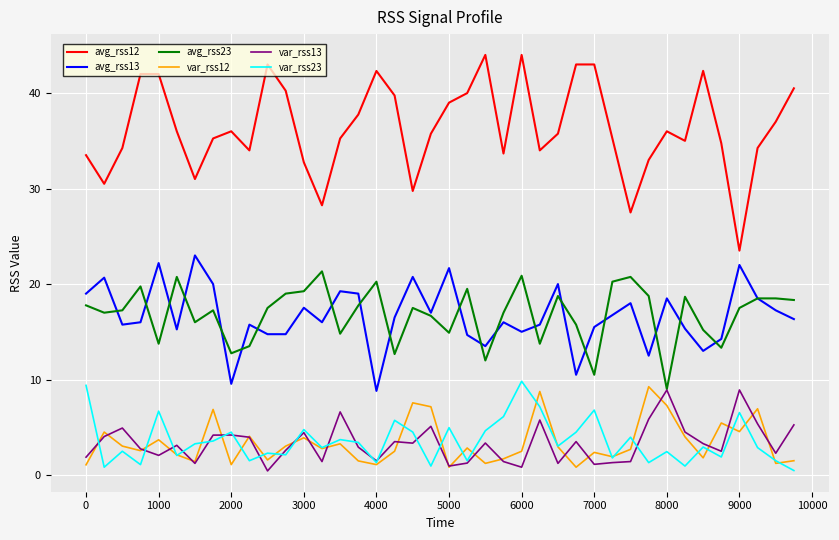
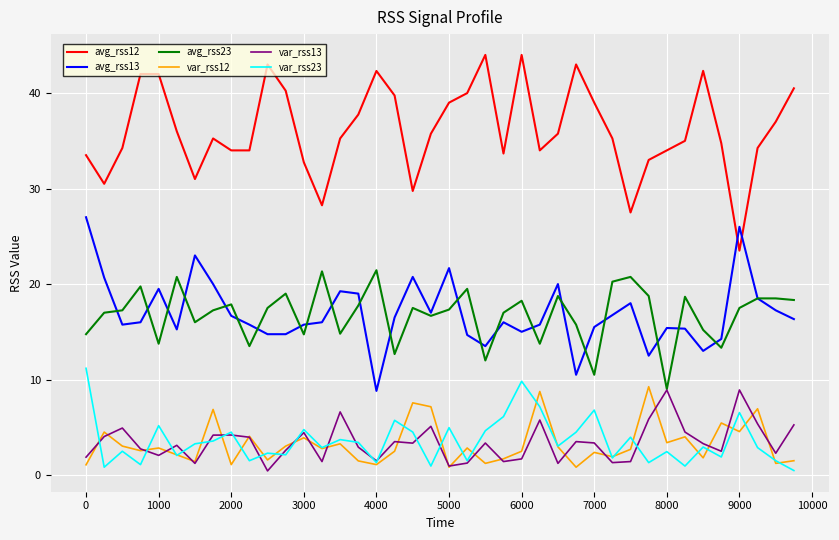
avg_rss13, 0: 19 -> 27
avg_rss23, 0: 18 -> 15
var_rss23, 0: 9 -> 11
avg_rss13, 1000: 22 -> 20
var_rss12, 1000: 4 -> 3
var_rss23, 1000: 7 -> 5
avg_rss12, 2000: 36 -> 34
avg_rss13, 2000: 10 -> 17
avg_rss23, 2000: 13 -> 18
avg_rss13, 3000: 18 -> 16
avg_rss23, 3000: 19 -> 15
avg_rss23, 4000: 20 -> 21
avg_rss23, 5000: 15 -> 17
avg_rss23, 6000: 21 -> 18
var_rss13, 6000: 1 -> 2
avg_rss12, 7000: 43 -> 39
var_rss13, 7000: 1 -> 3
avg_rss12, 8000: 36 -> 34
avg_rss13, 8000: 19 -> 15
var_rss12, 8000: 7 -> 3
avg_rss13, 9000: 22 -> 26
